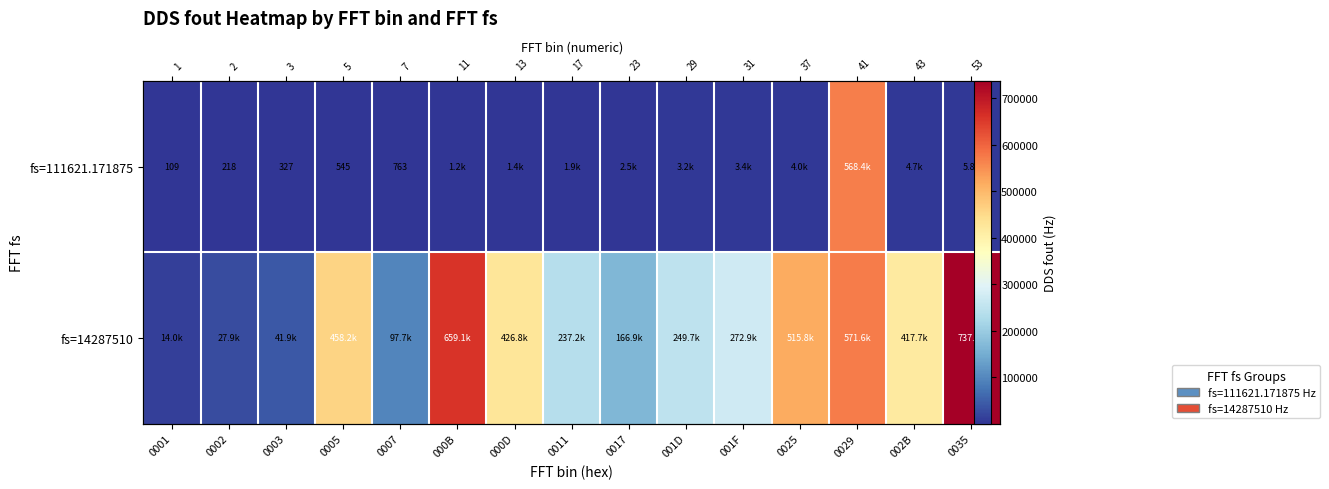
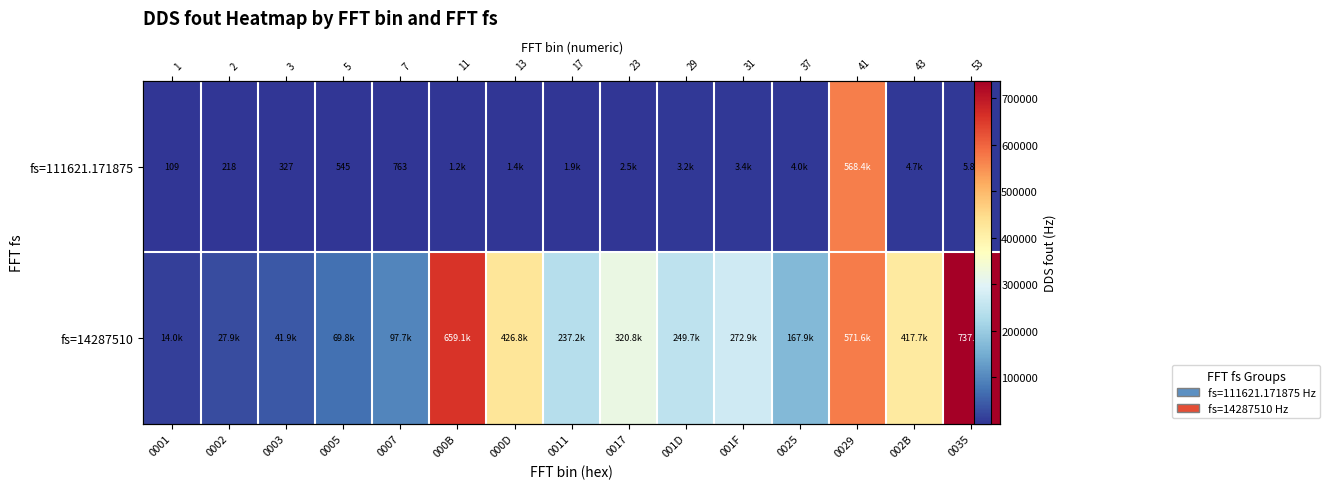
fs=14287510, 0005: 458.2k -> 69.8k
fs=14287510, 0017: 166.9k -> 320.8k
fs=14287510, 0025: 515.8k -> 167.9k
